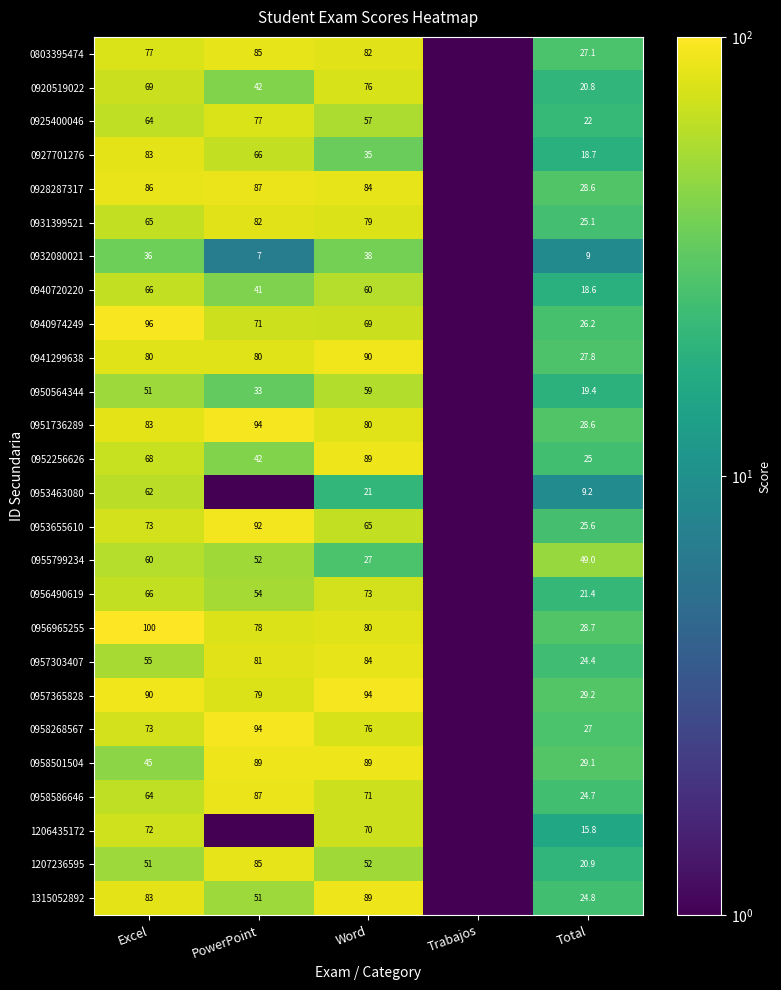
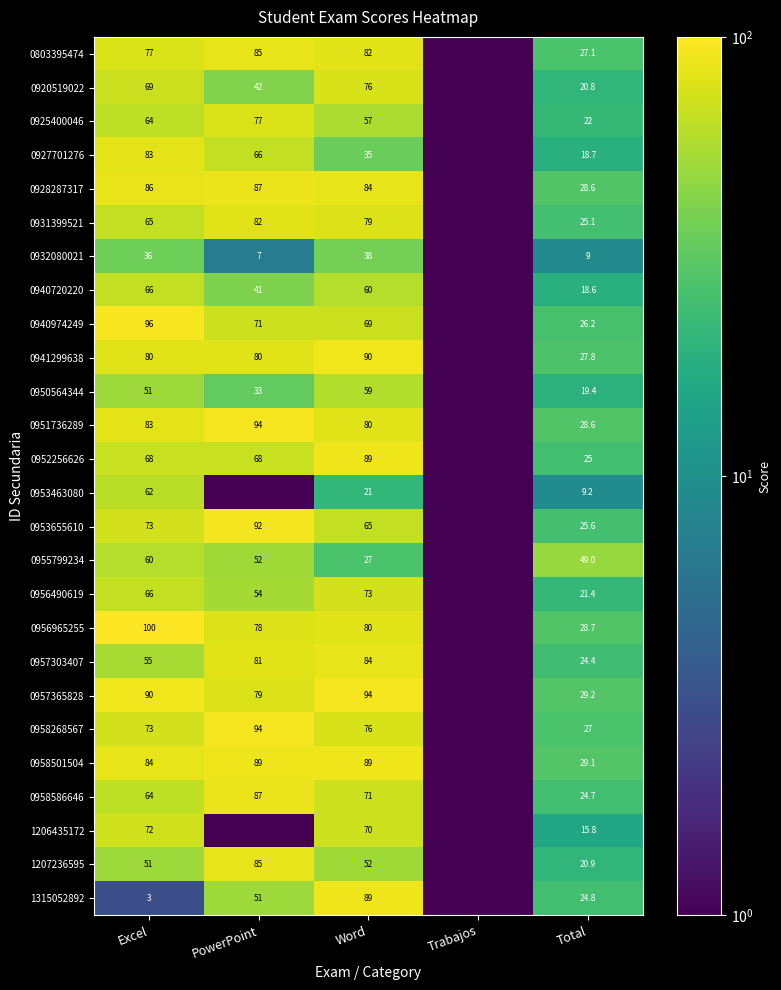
0952256626, PowerPoint: 42 -> 68
0958501504, Excel: 45 -> 84
1315052892, Excel: 83 -> 3
